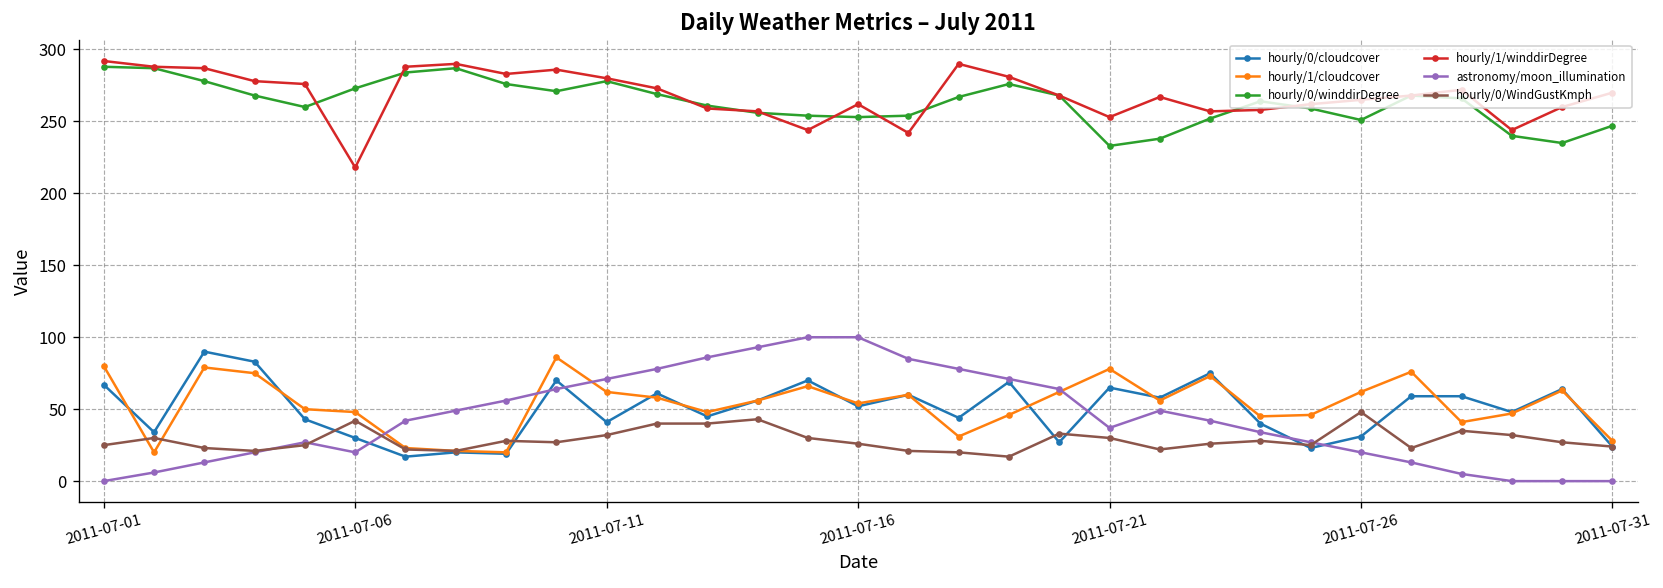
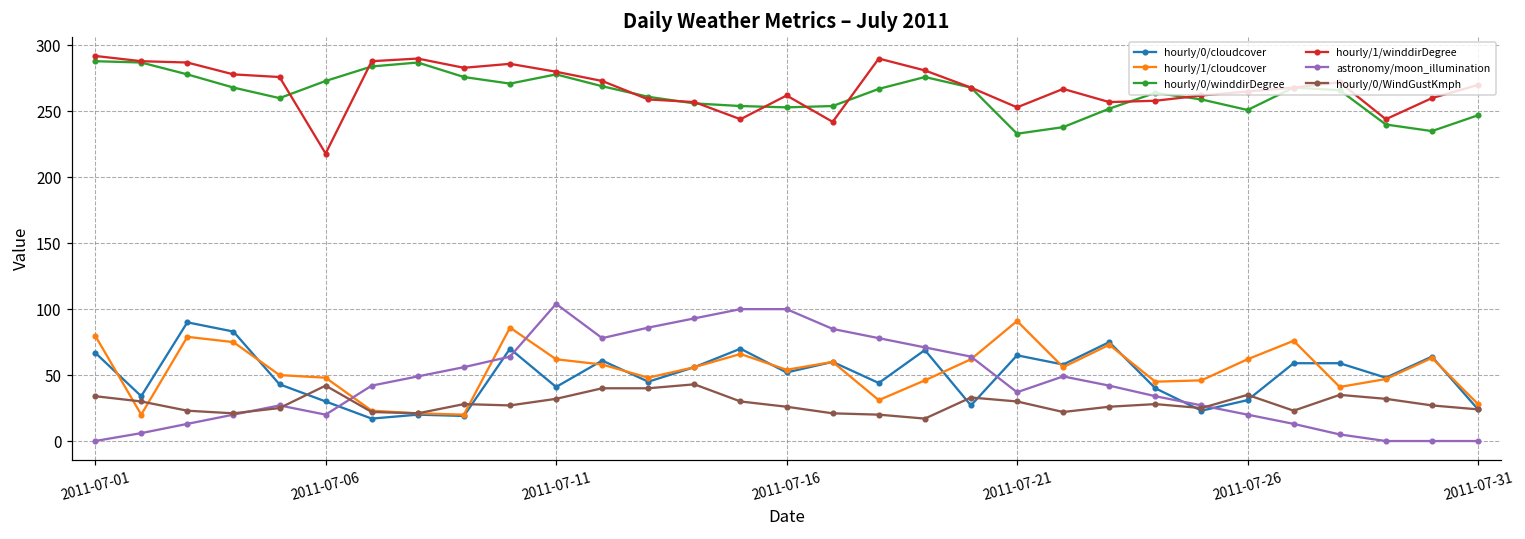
hourly/0/WindGustKmph, 2011-07-01: 25 -> 34
astronomy/moon_illumination, 2011-07-11: 71 -> 104
hourly/1/cloudcover, 2011-07-21: 78 -> 91
hourly/0/WindGustKmph, 2011-07-26: 48 -> 35
